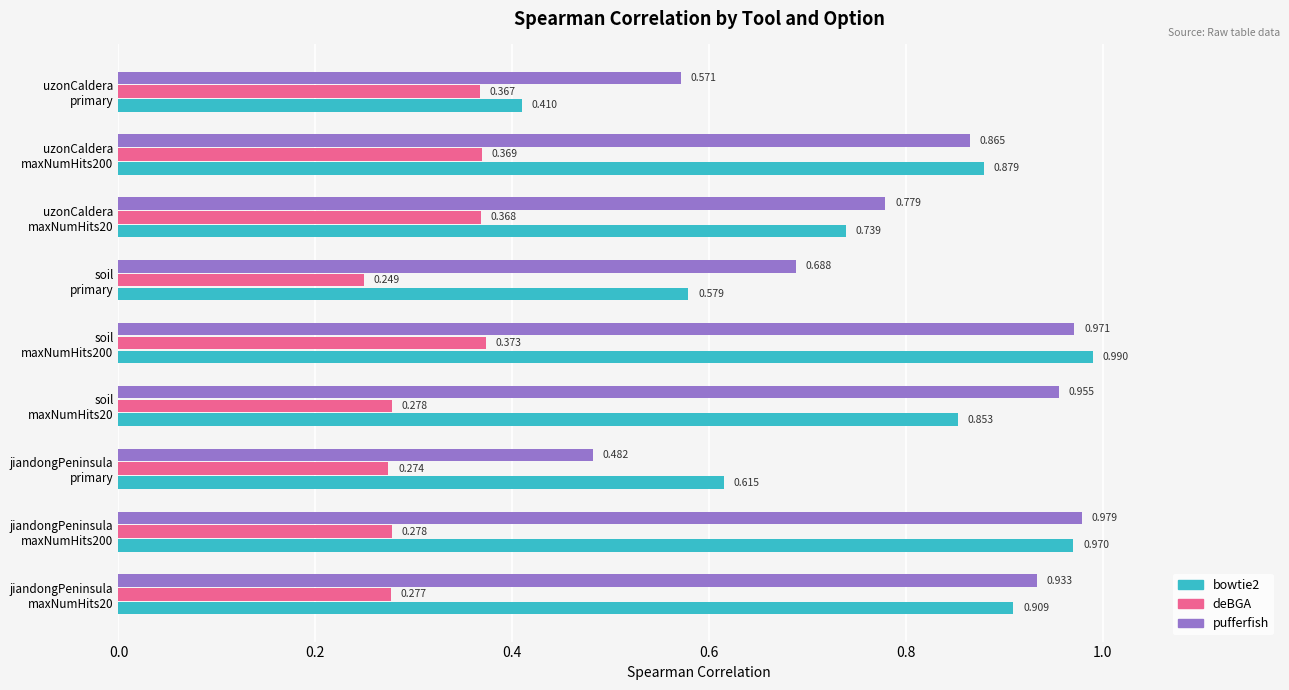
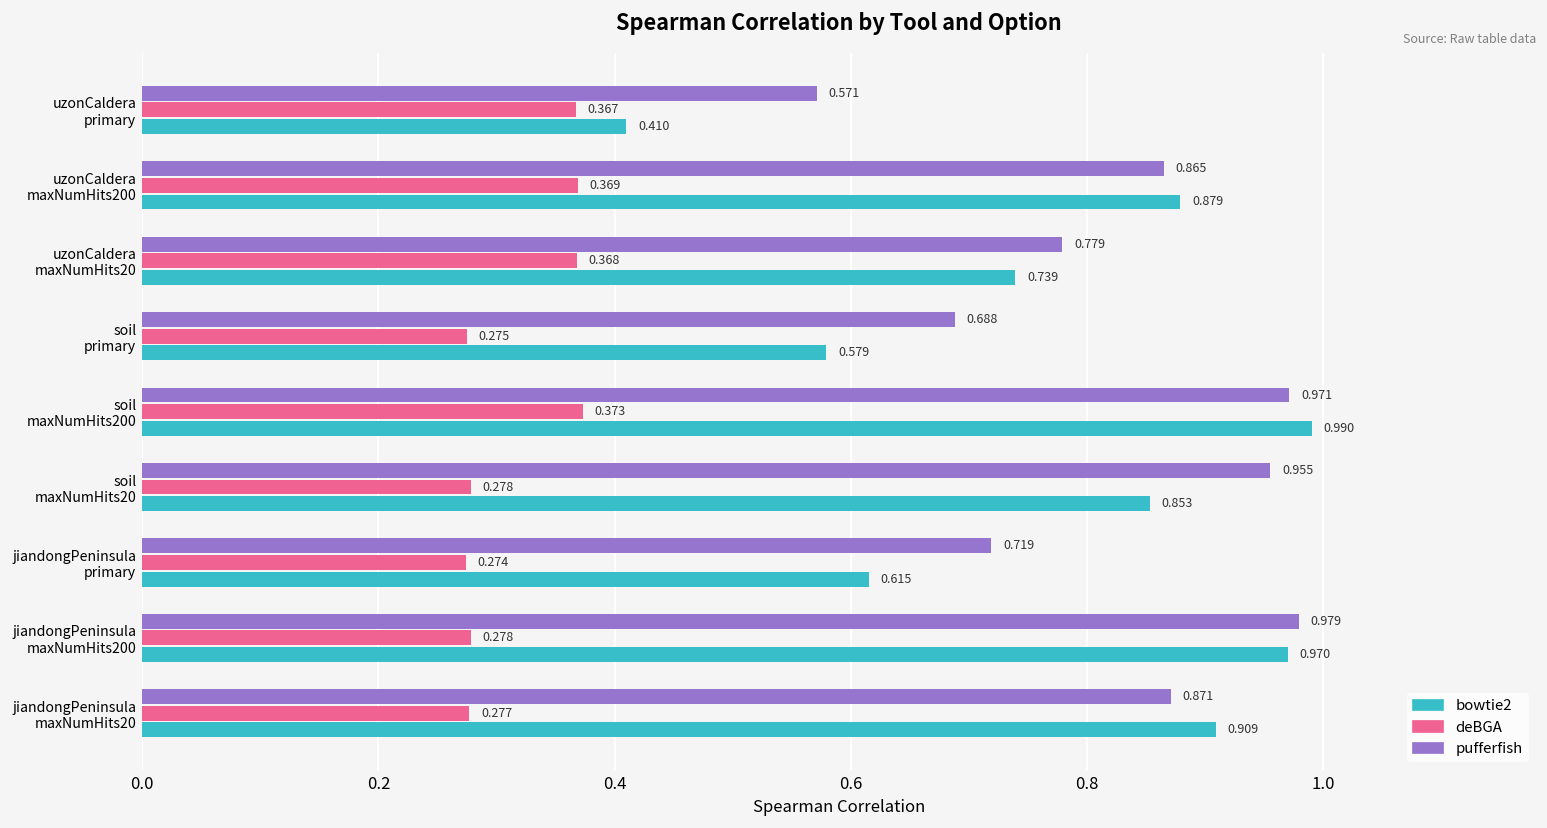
deBGA, soil primary: 0.249 -> 0.275
pufferfish, jiandongPeninsula primary: 0.482 -> 0.719
pufferfish, jiandongPeninsula maxNumHits20: 0.933 -> 0.871
